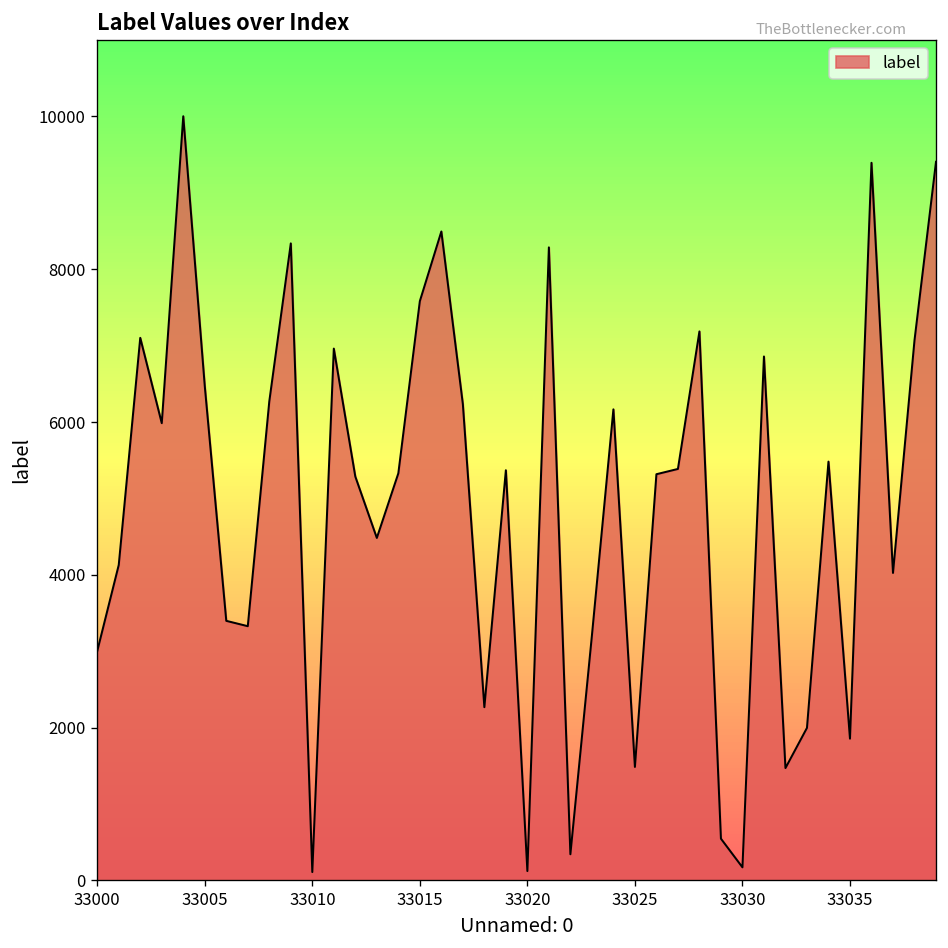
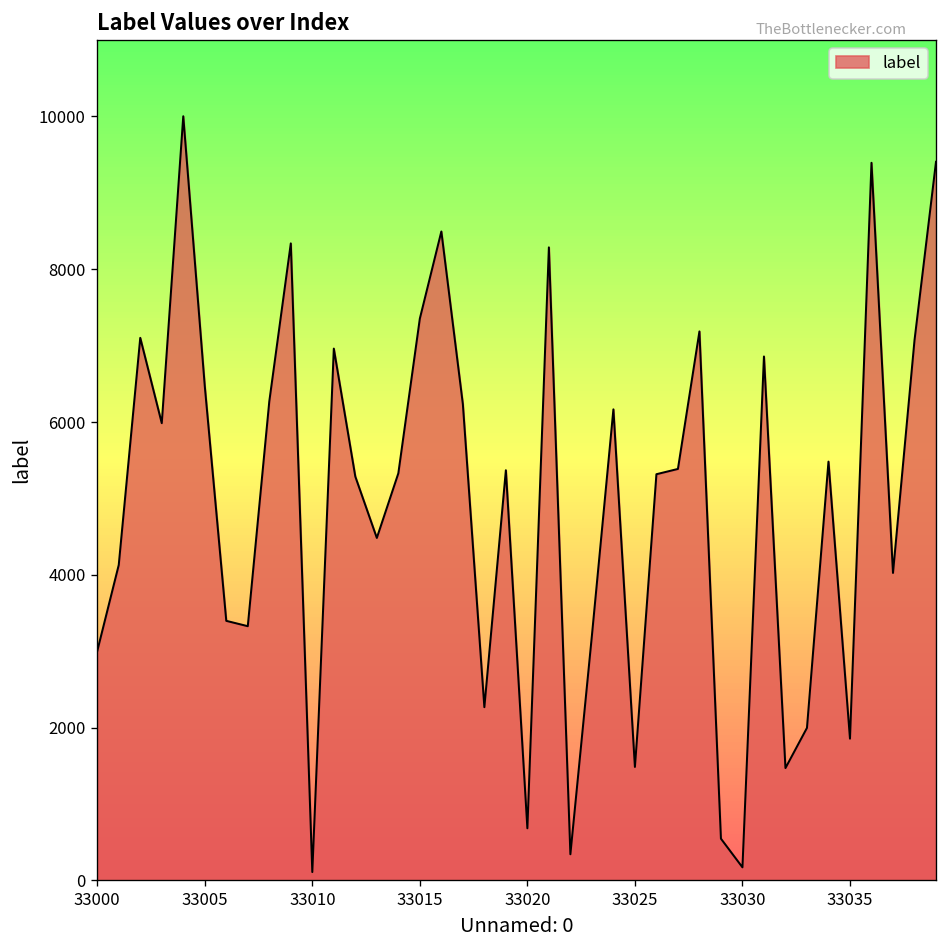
33015: 7600 -> 7400
33020: 100 -> 700
